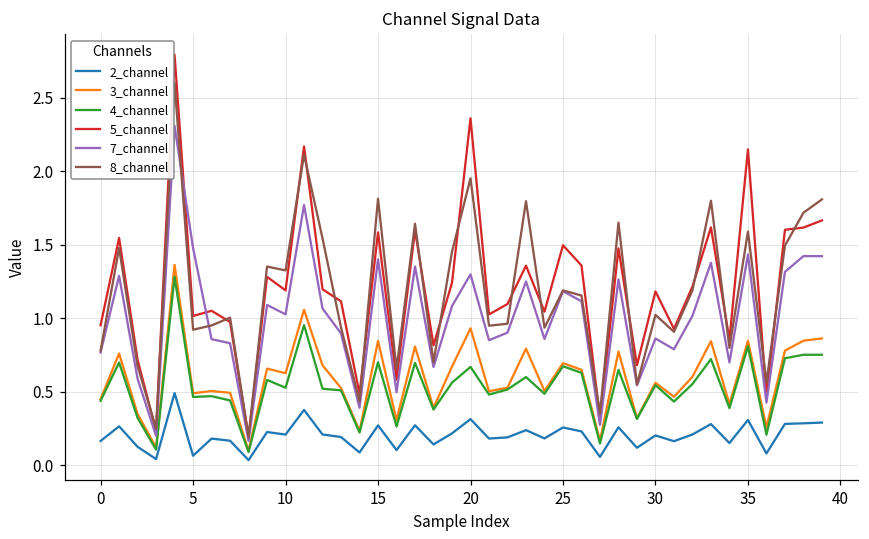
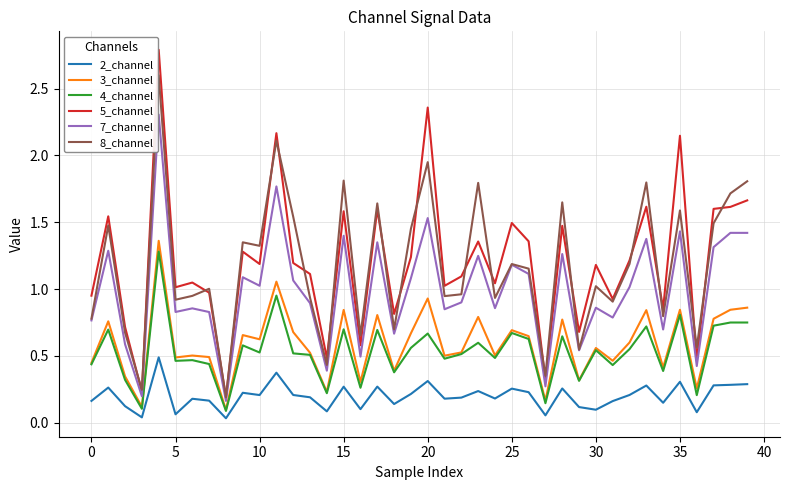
7_channel, 5: 1.48 -> 0.83
7_channel, 20: 1.30 -> 1.53
2_channel, 30: 0.20 -> 0.10
